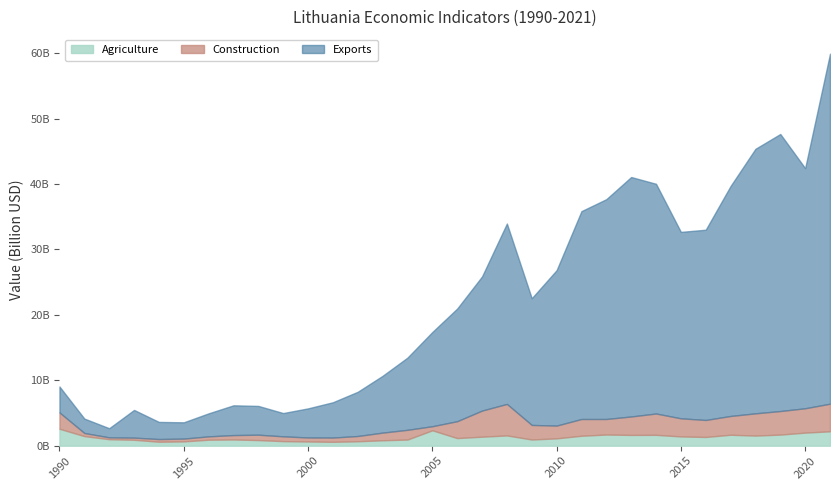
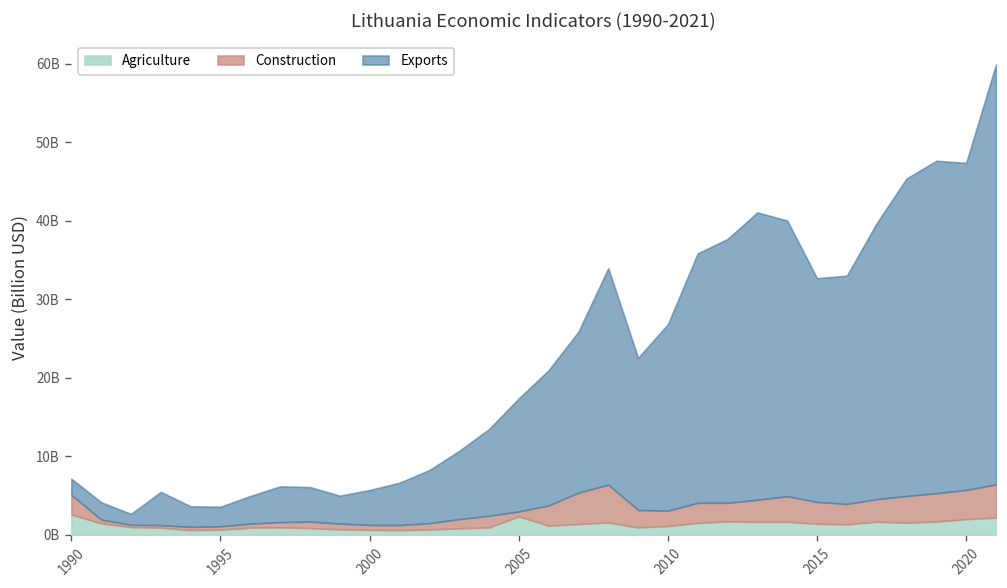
Exports, 1990: 4000000000 -> 2000000000
Exports, 2020: 37000000000 -> 42000000000
